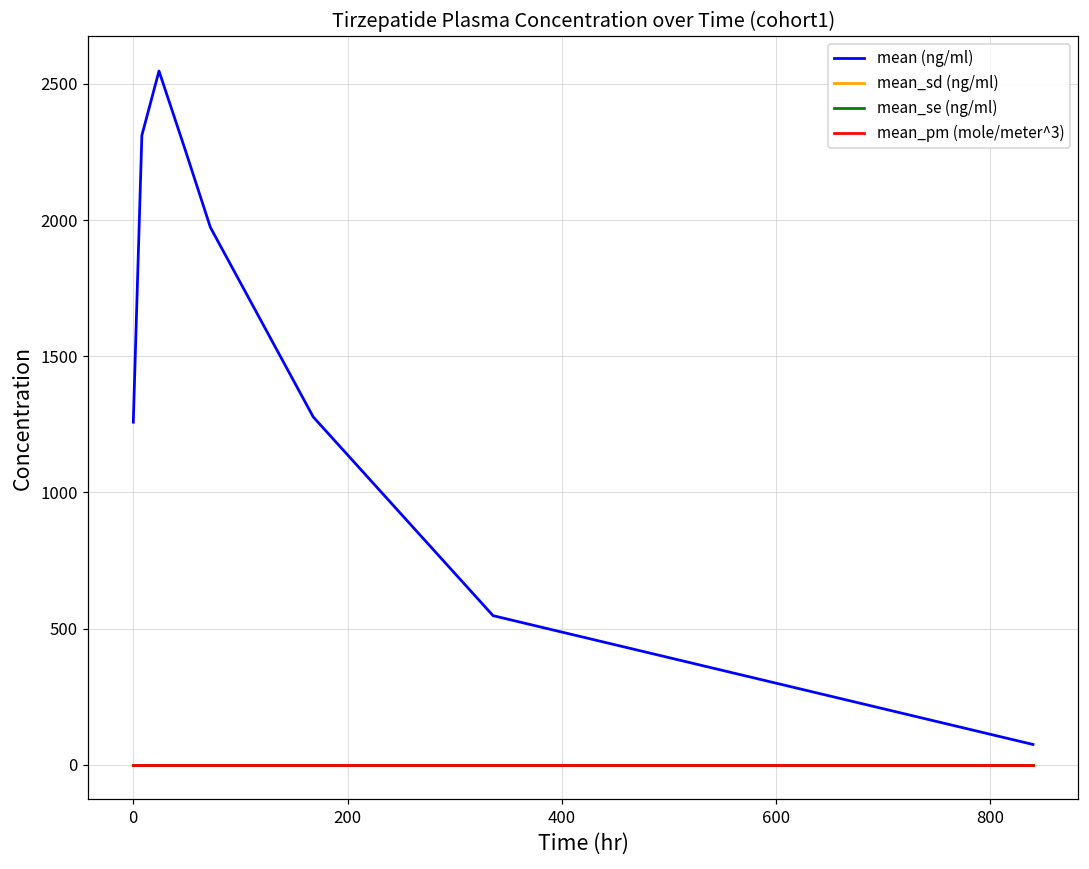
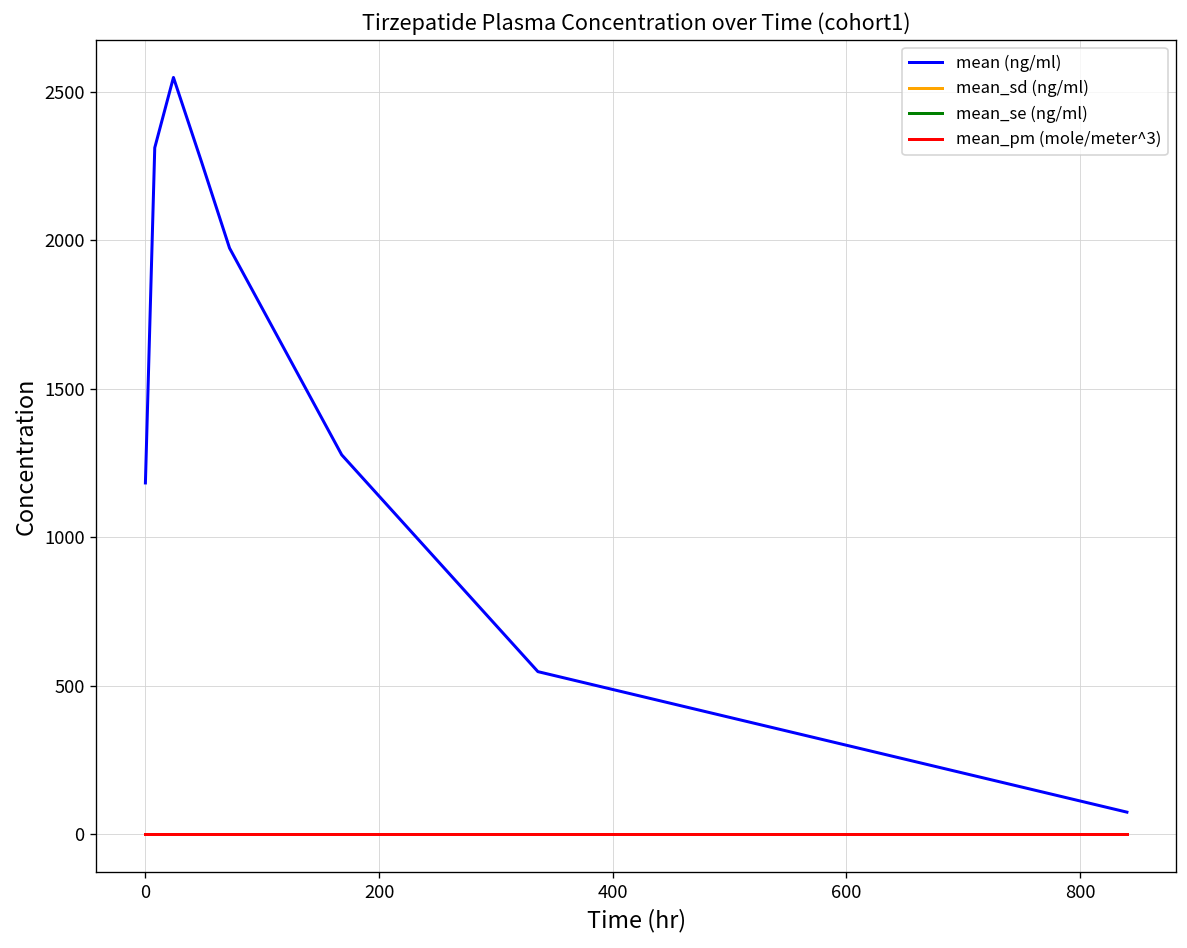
mean (ng/ml), 0: 1260 -> 1180
